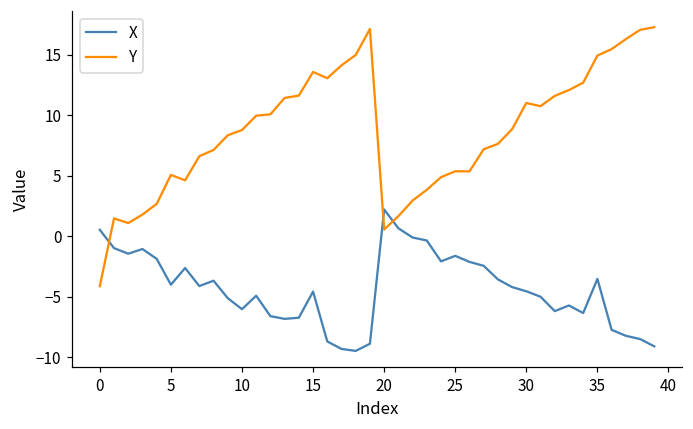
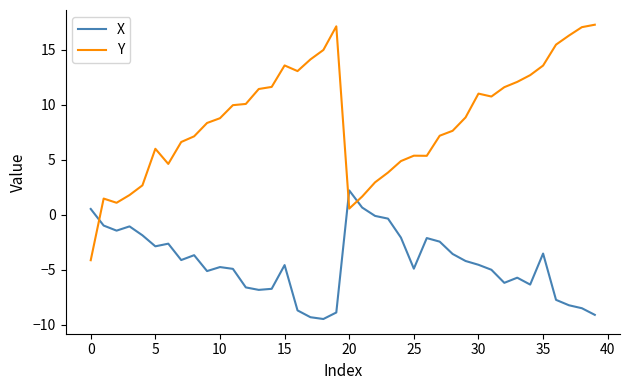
X, 5: -4.0 -> -2.9
Y, 5: 5.1 -> 6.0
X, 10: -6.0 -> -4.7
X, 25: -1.6 -> -4.9
Y, 35: 14.9 -> 13.6
